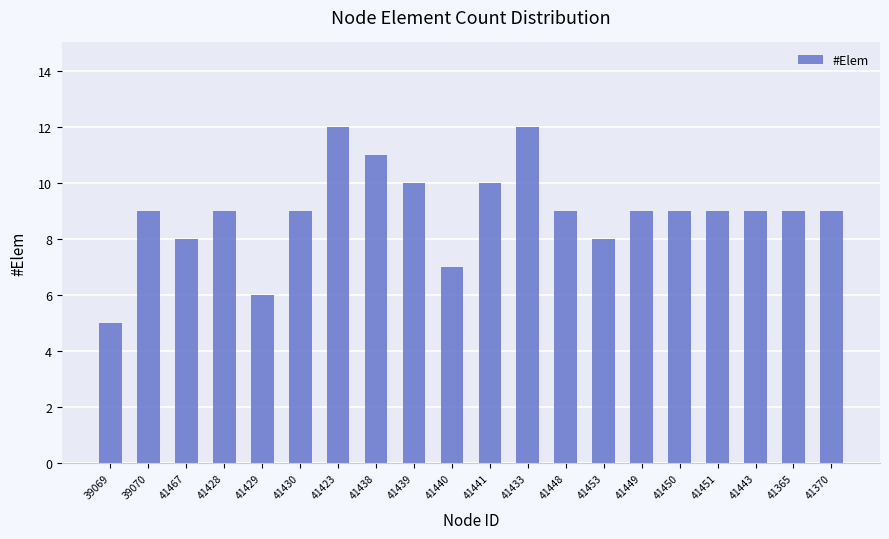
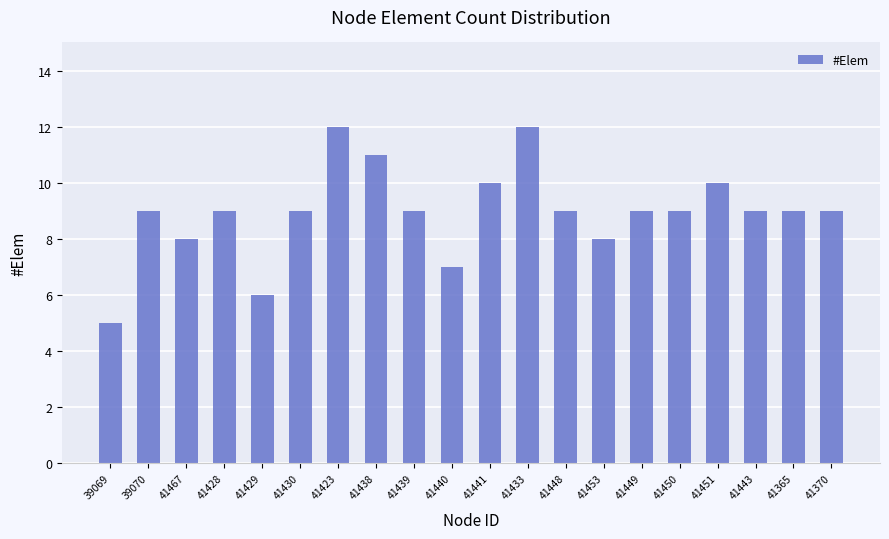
41439: 10 -> 9
41451: 9 -> 10
